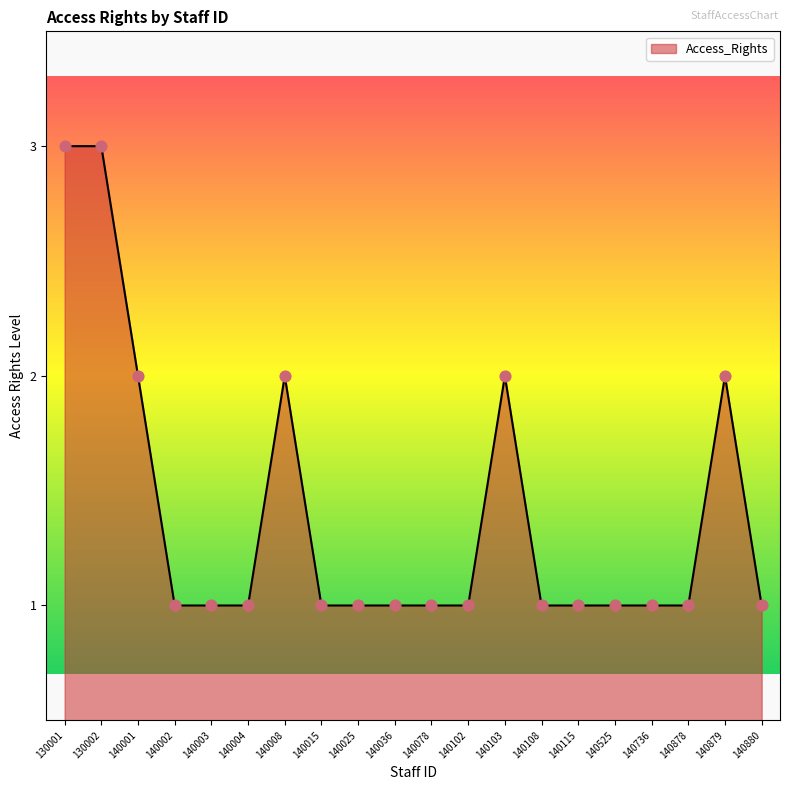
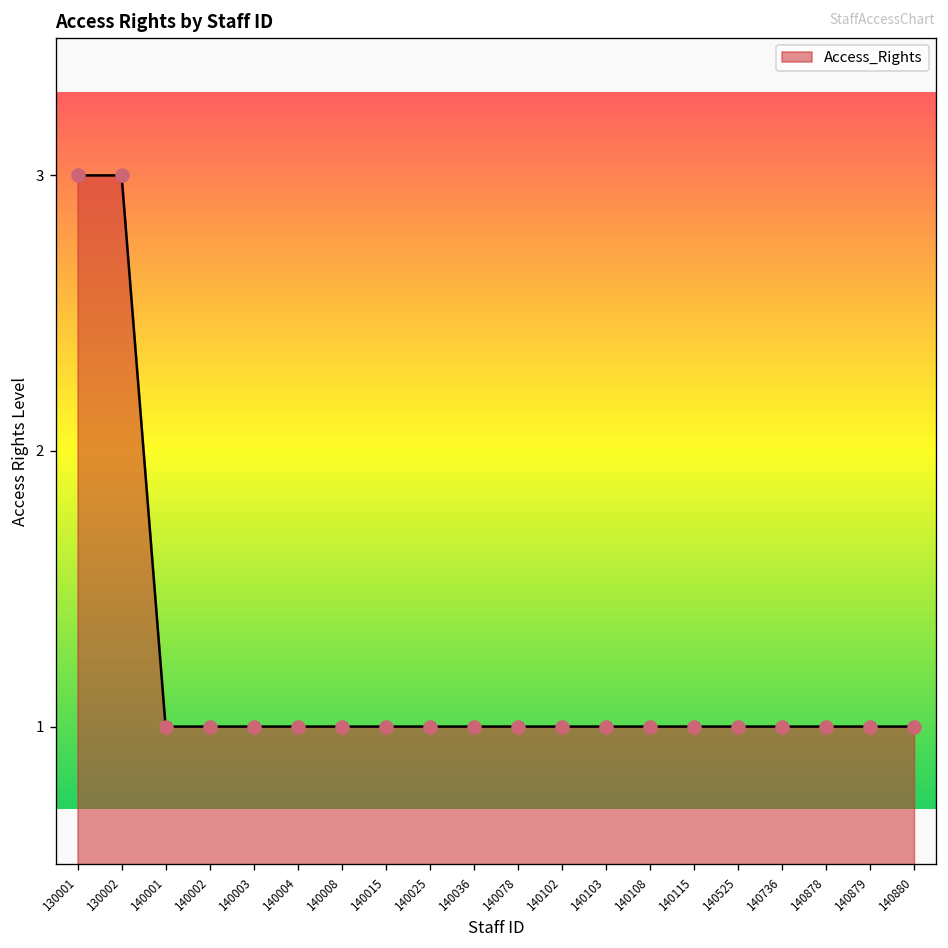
140001: 2 -> 1
140008: 2 -> 1
140103: 2 -> 1
140879: 2 -> 1
